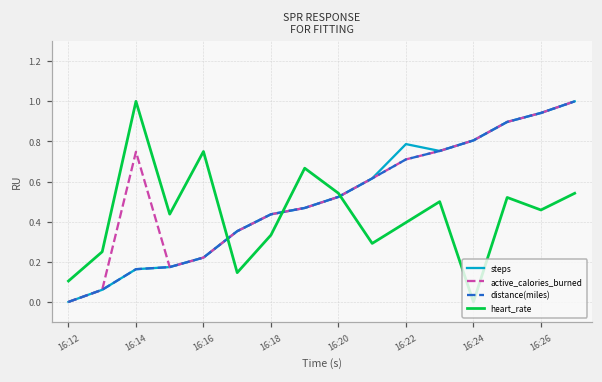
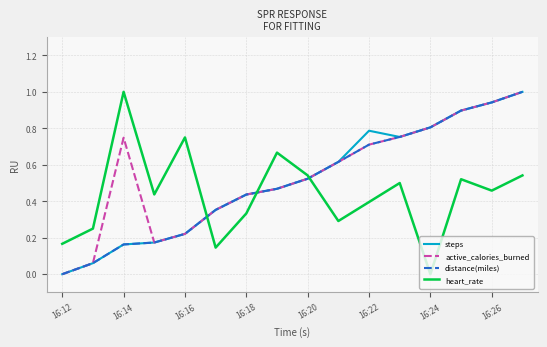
heart_rate, 16:12: 0.10 -> 0.17
